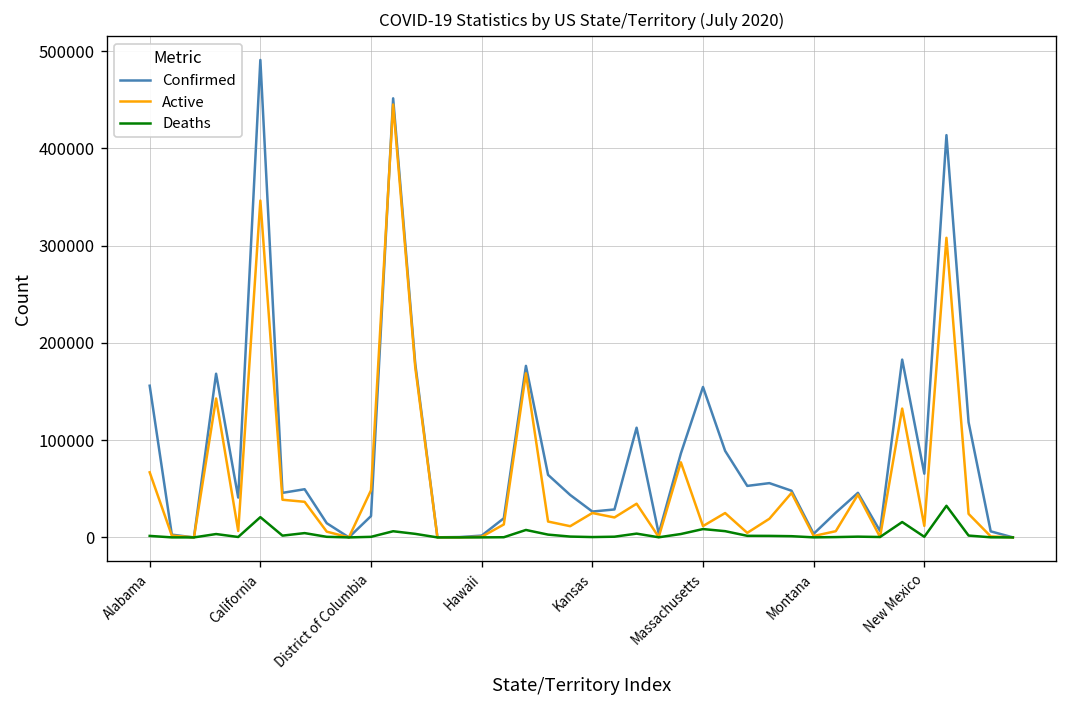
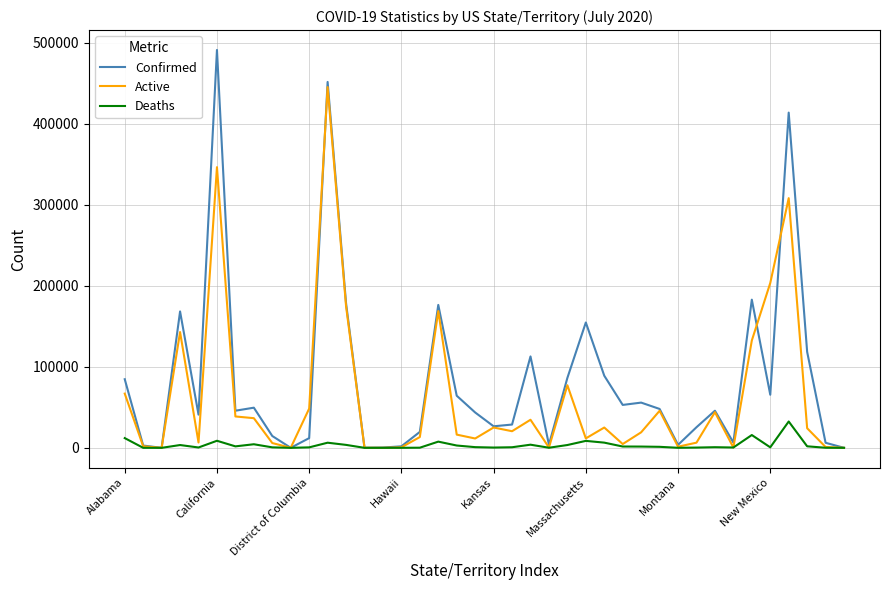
Confirmed, Alabama: 160000 -> 80000
Deaths, Alabama: 0 -> 10000
Deaths, California: 20000 -> 10000
Confirmed, District of Columbia: 20000 -> 10000
Active, New Mexico: 10000 -> 200000
